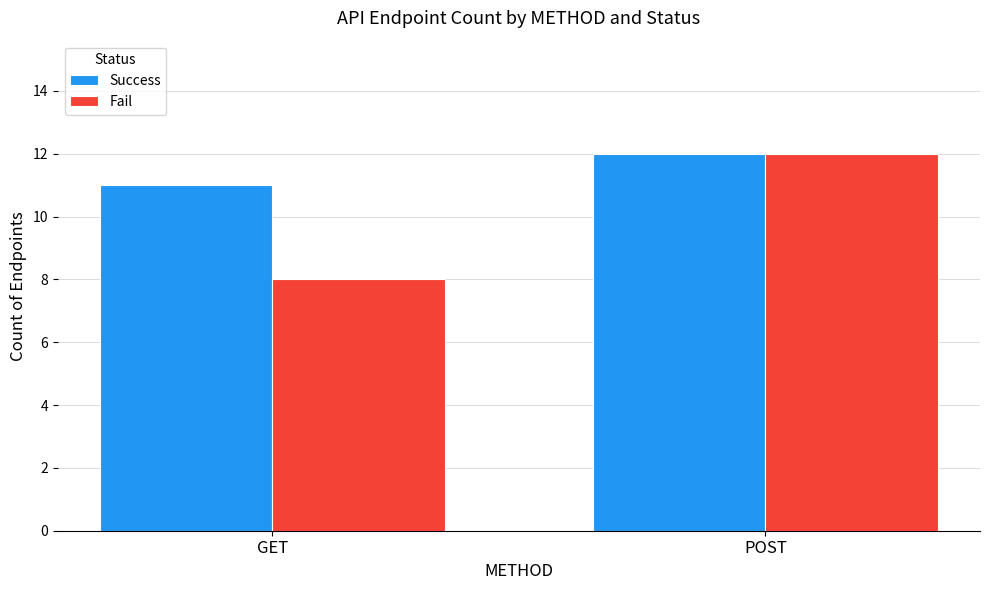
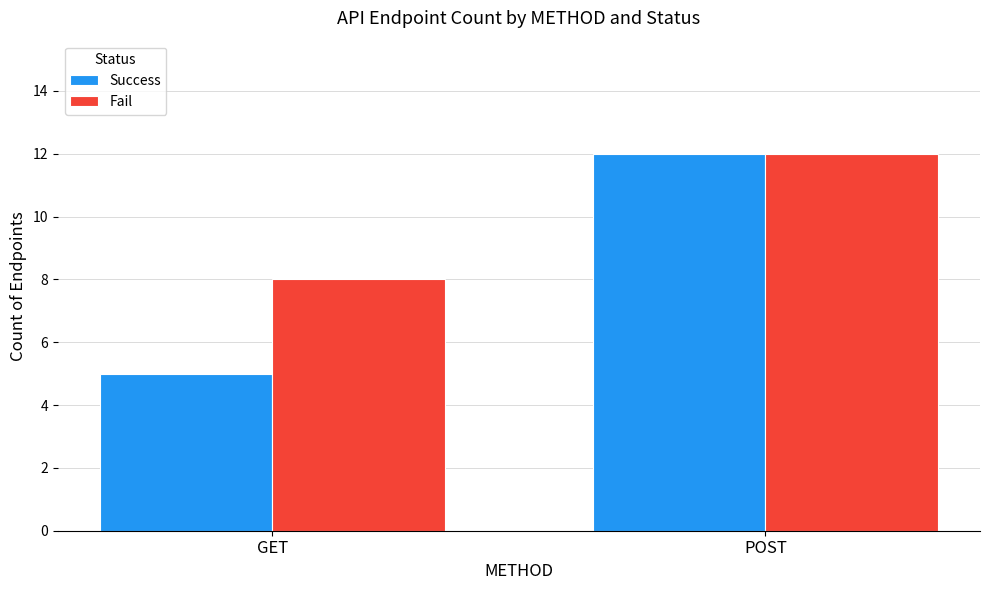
Success, GET: 11 -> 5
